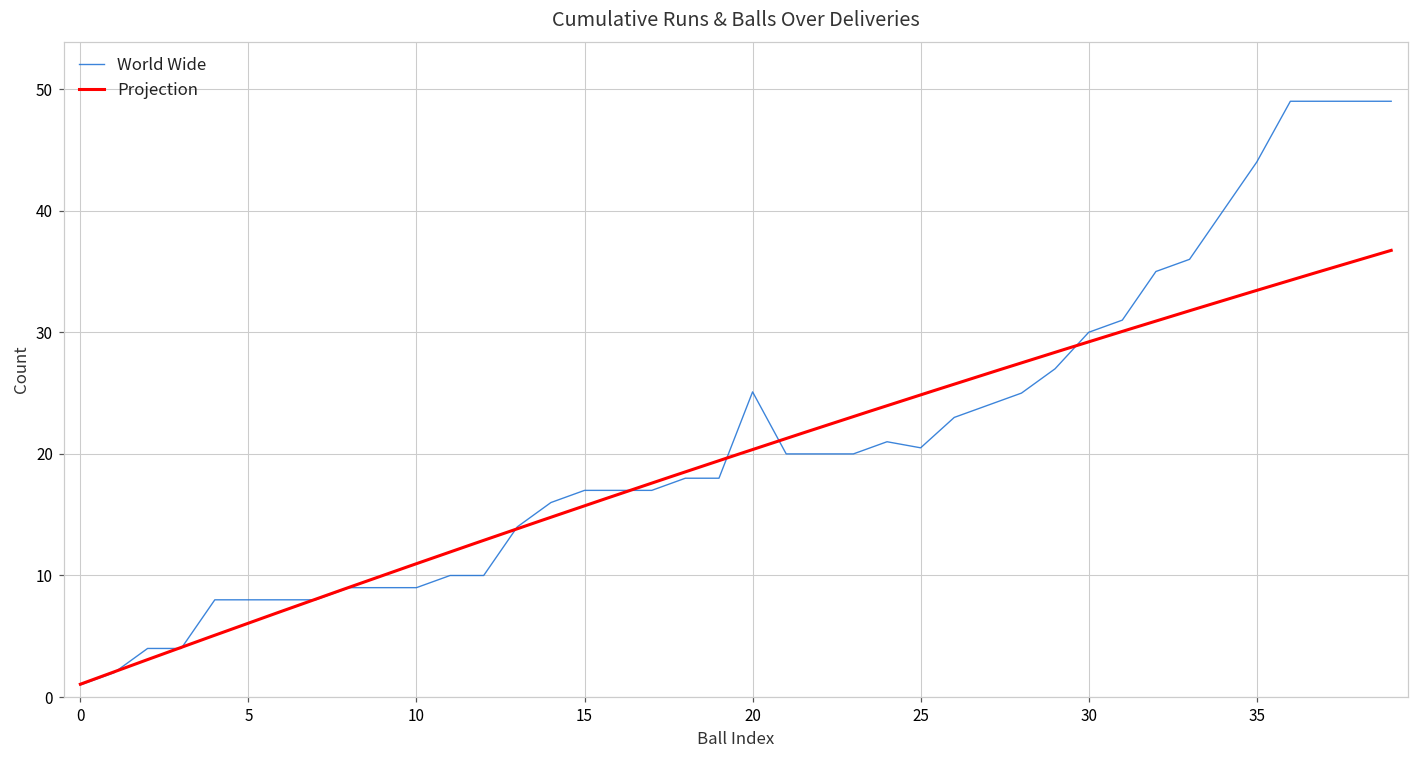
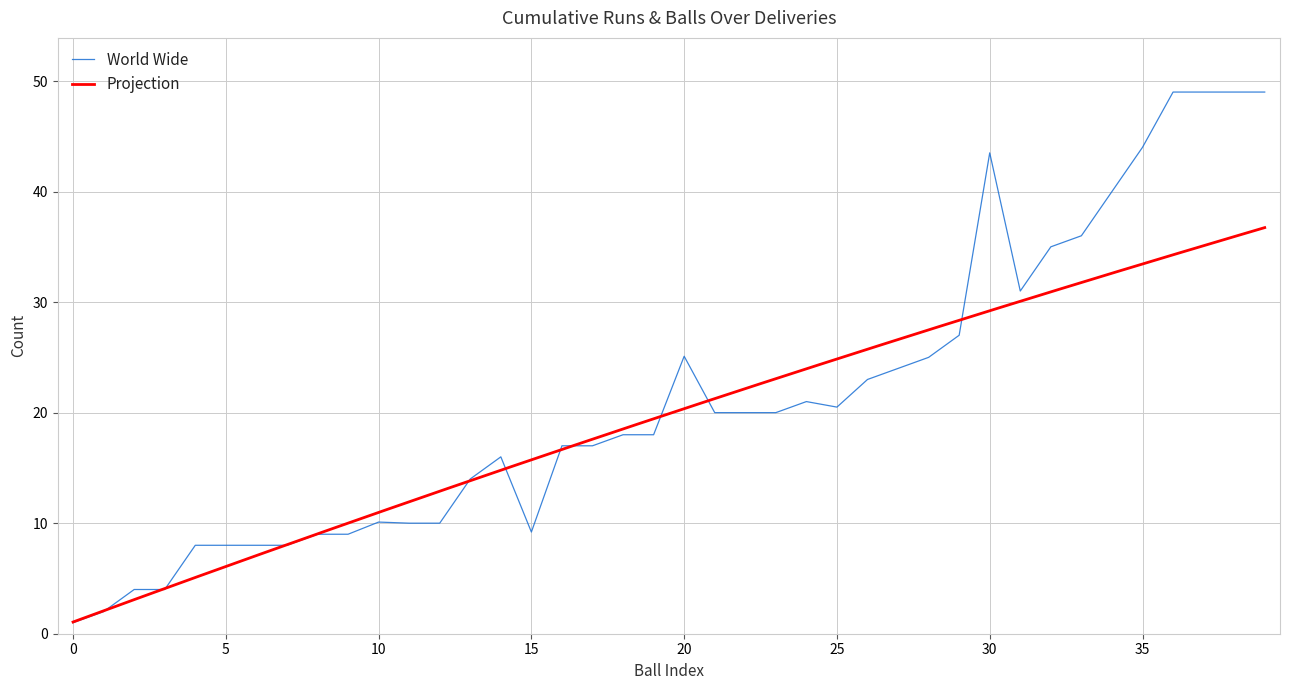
World Wide, 10: 9.0 -> 10.1
World Wide, 15: 17.0 -> 9.2
World Wide, 30: 30.0 -> 43.5
